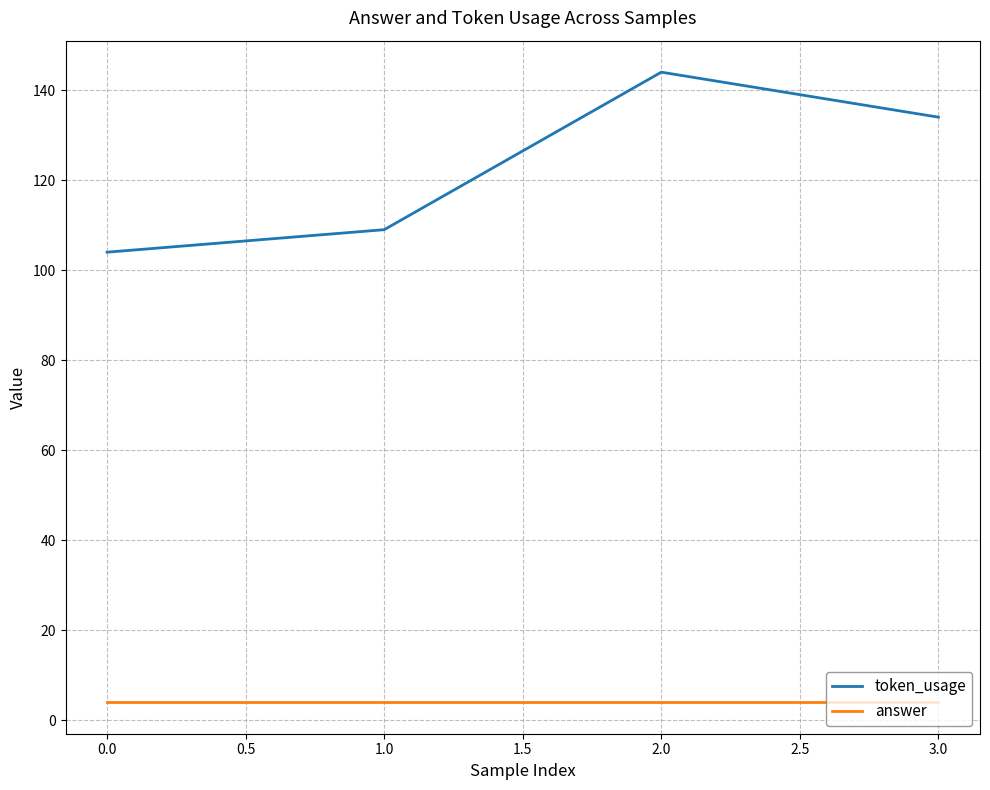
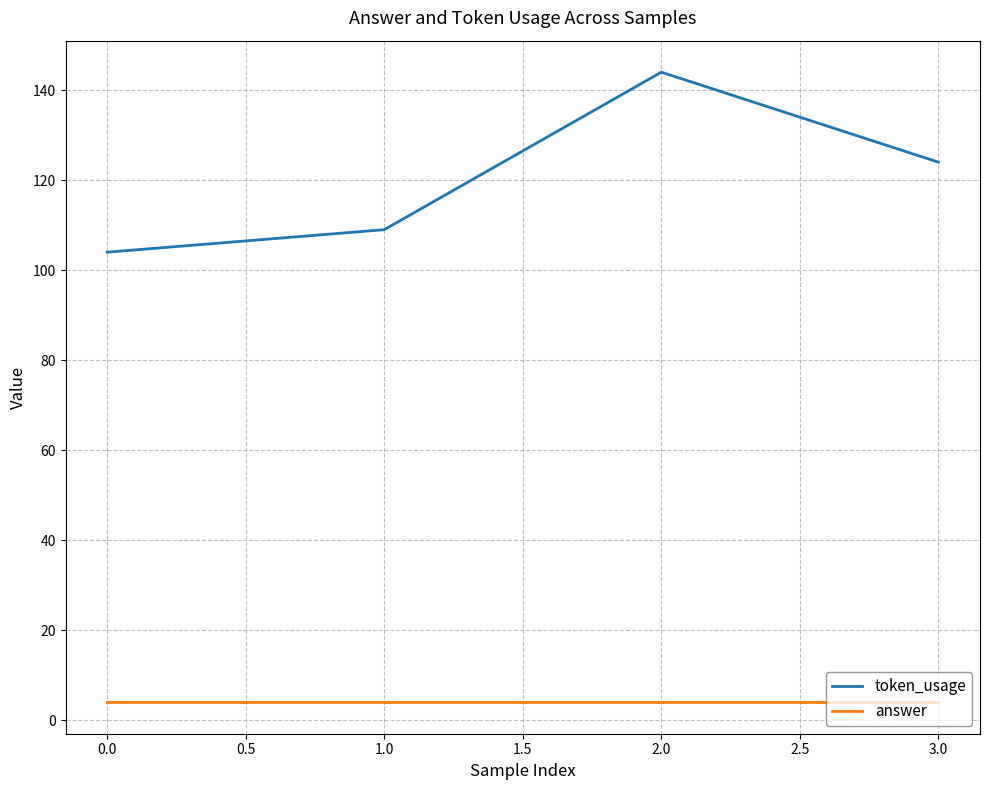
token_usage, 3.0: 134 -> 124
